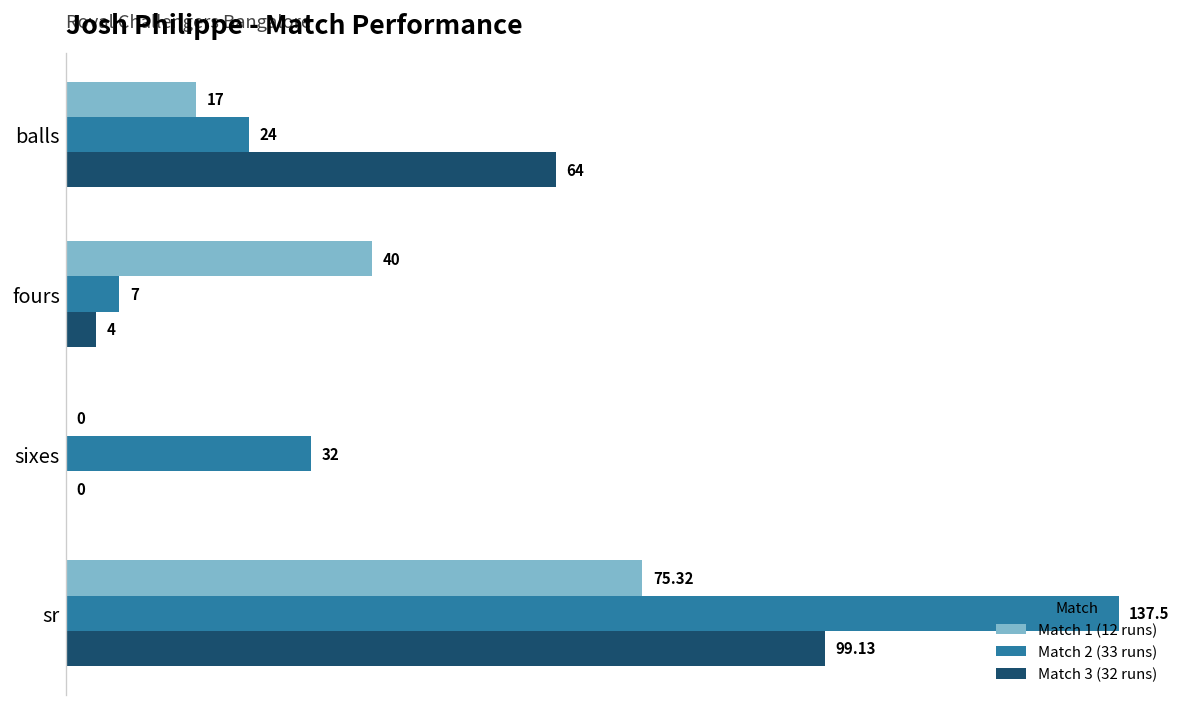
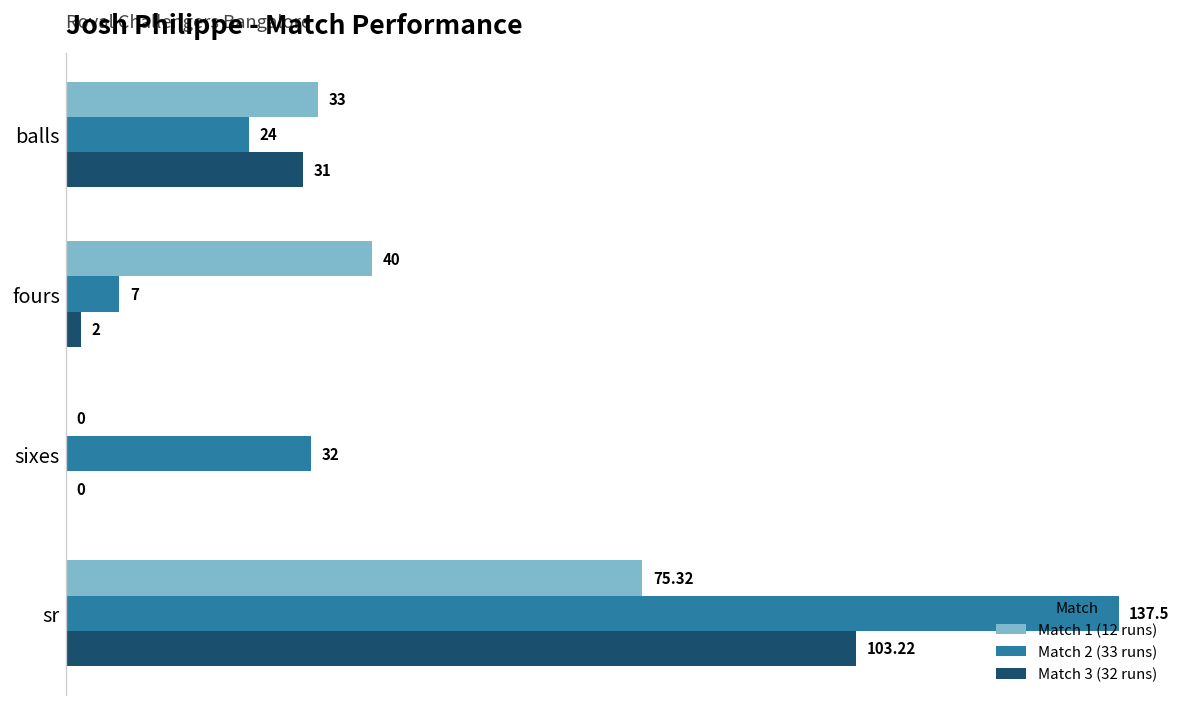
Match 1 (12 runs), balls: 17 -> 33
Match 3 (32 runs), balls: 64 -> 31
Match 3 (32 runs), fours: 4 -> 2
Match 3 (32 runs), sr: 99.13 -> 103.22
